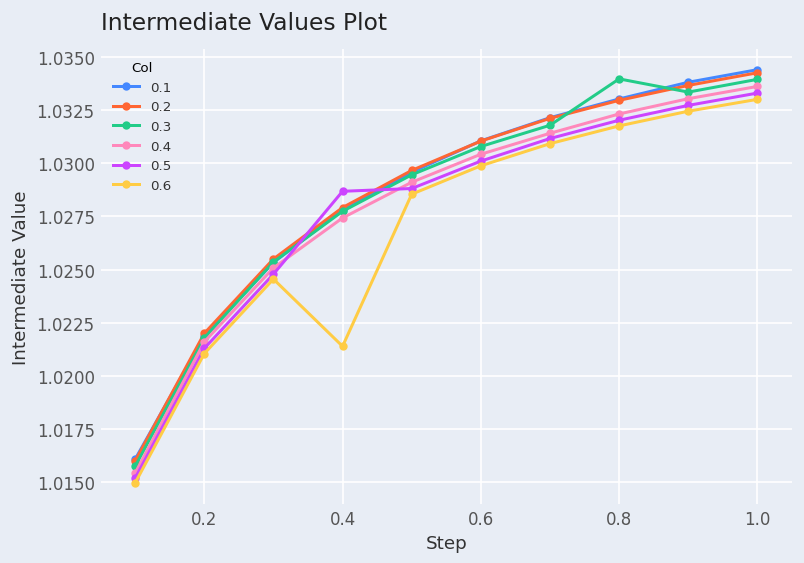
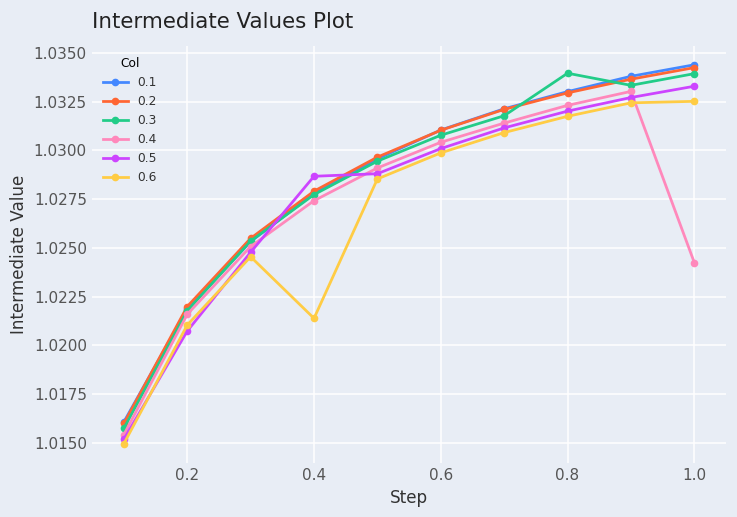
0.5, 0.2: 1.0213 -> 1.0207
0.4, 1.0: 1.0336 -> 1.0243
0.6, 1.0: 1.0330 -> 1.0325
